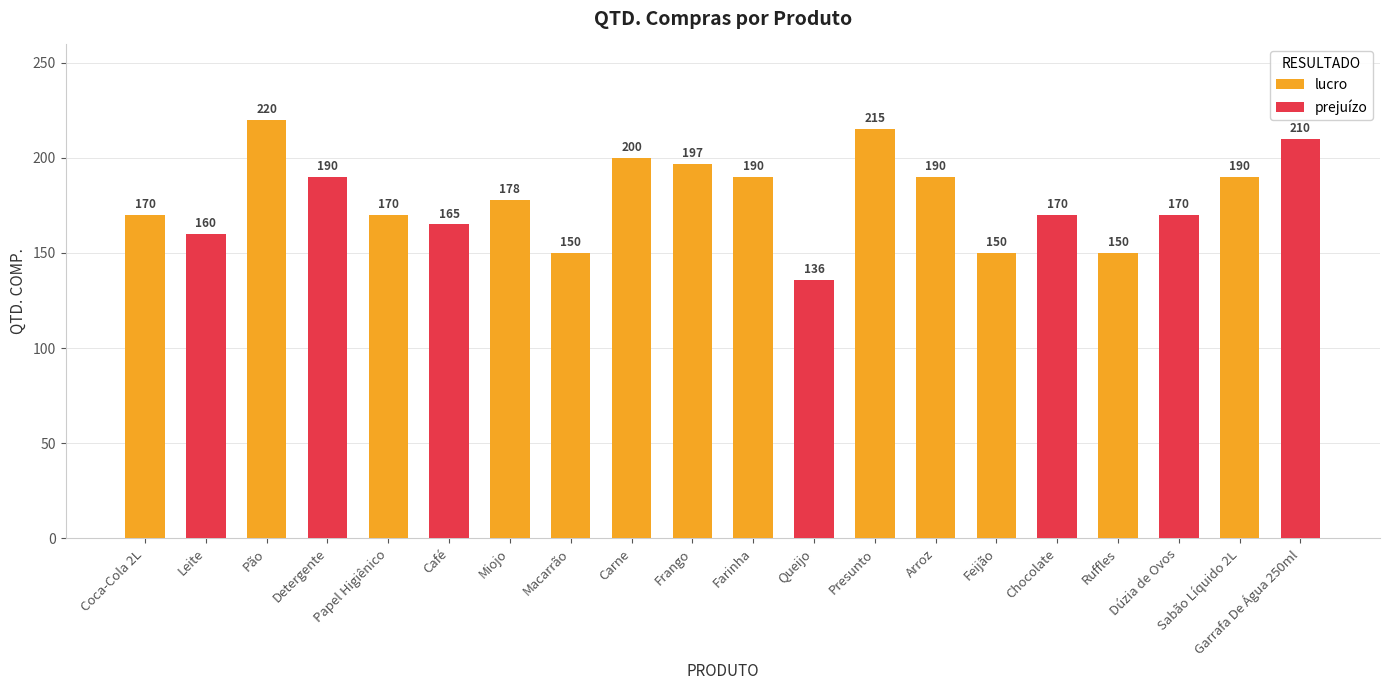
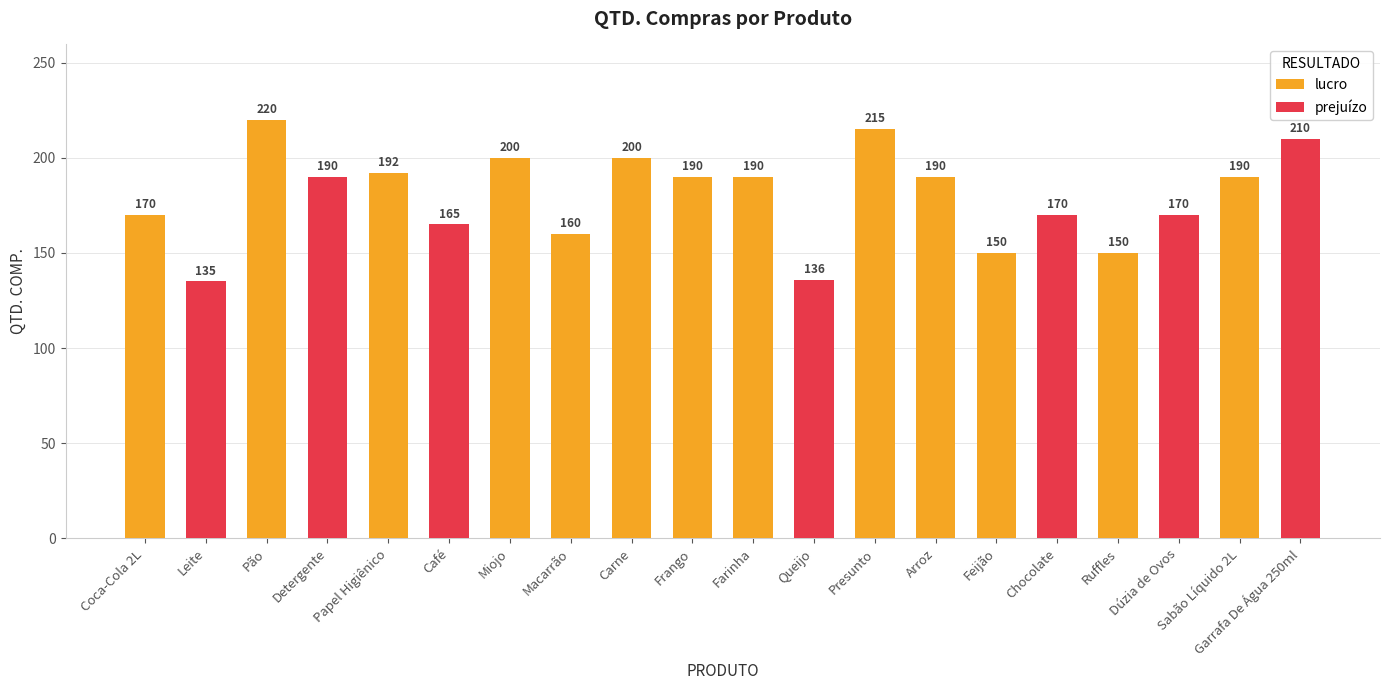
prejuízo, Leite: 160 -> 135
lucro, Papel Higiênico: 170 -> 192
lucro, Miojo: 178 -> 200
lucro, Macarrão: 150 -> 160
lucro, Frango: 197 -> 190
